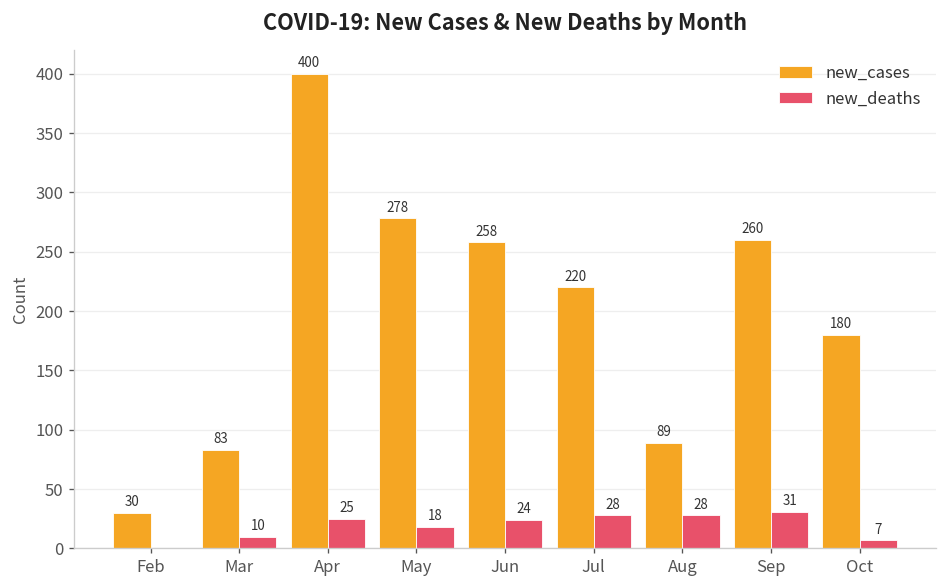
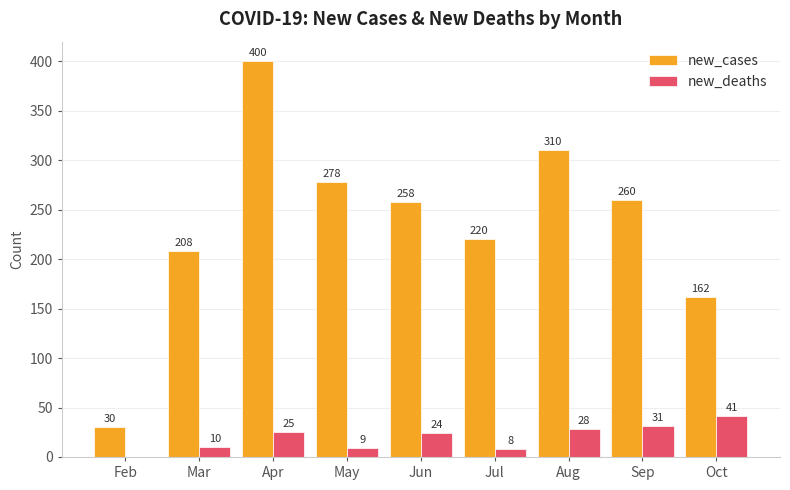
new_cases, Mar: 83 -> 208
new_deaths, May: 18 -> 9
new_deaths, Jul: 28 -> 8
new_cases, Aug: 89 -> 310
new_cases, Oct: 180 -> 162
new_deaths, Oct: 7 -> 41
